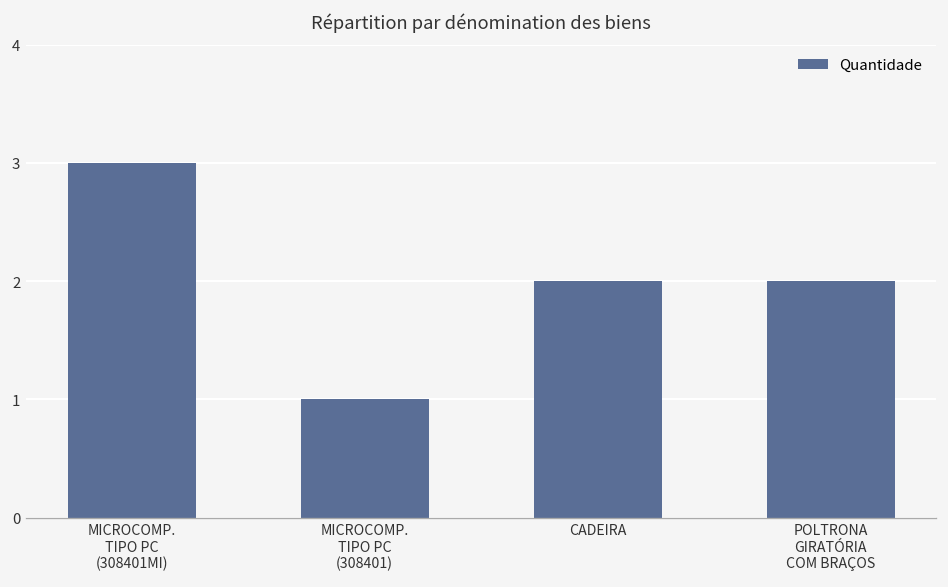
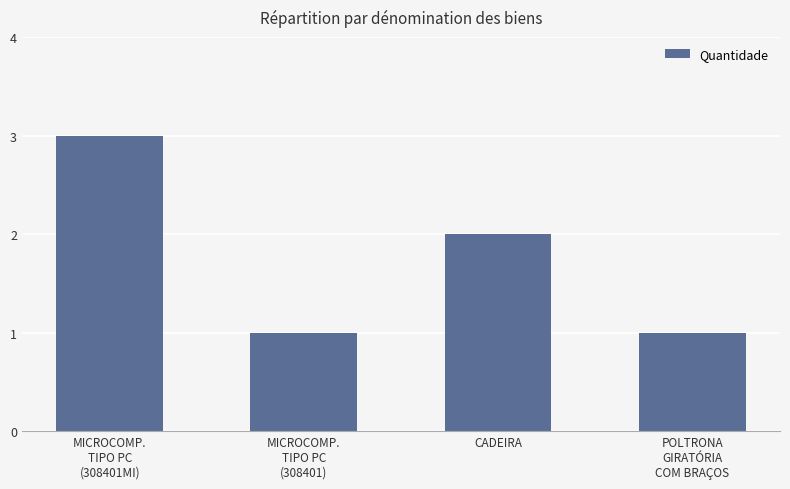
POLTRONA GIRATÓRIA COM BRAÇOS: 2 -> 1
